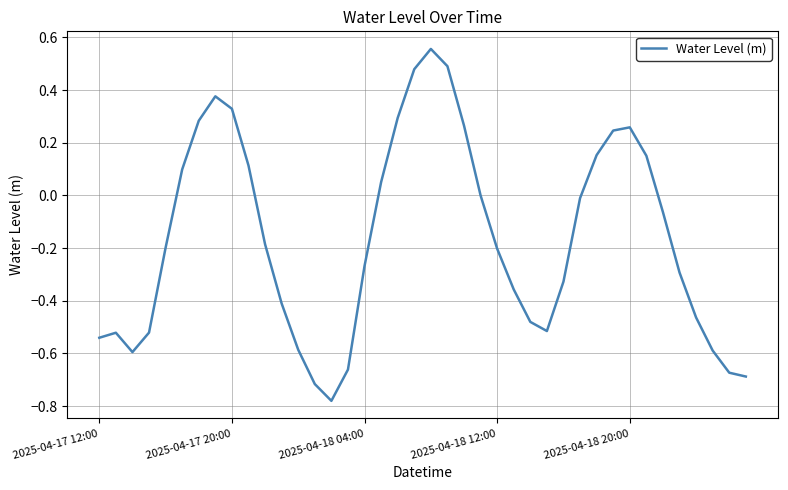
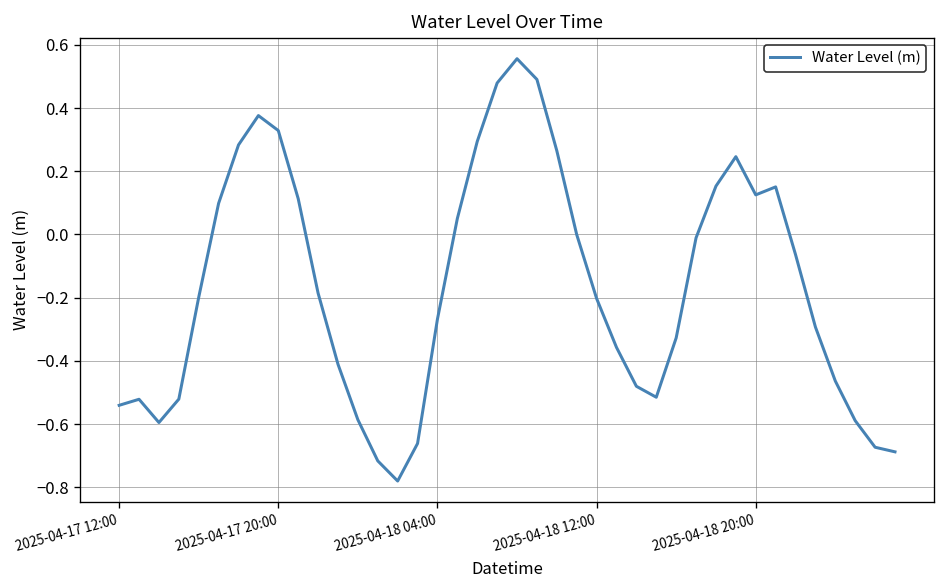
2025-04-18 20:00: 0.26 -> 0.13
